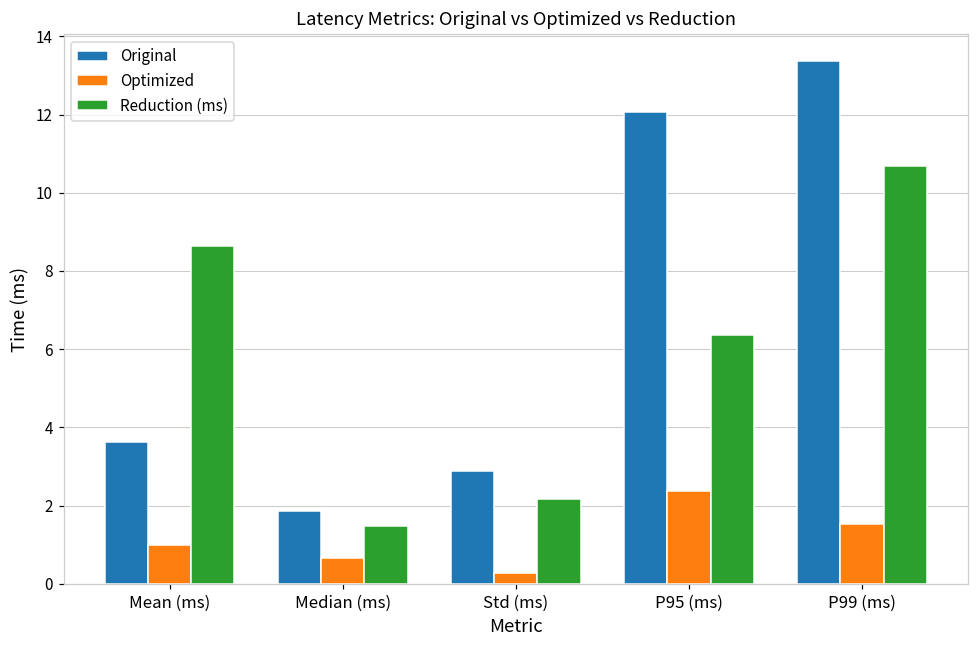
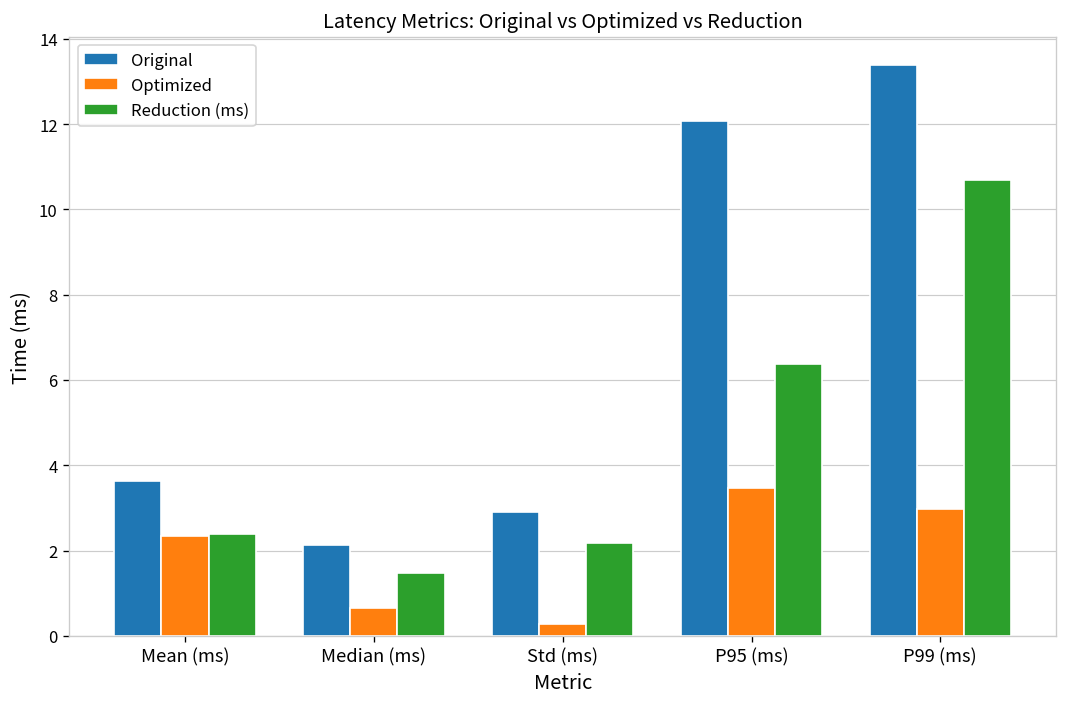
Optimized, Mean (ms): 1.0 -> 2.3
Reduction (ms), Mean (ms): 8.6 -> 2.4
Original, Median (ms): 1.9 -> 2.1
Optimized, P95 (ms): 2.4 -> 3.5
Optimized, P99 (ms): 1.5 -> 3.0
